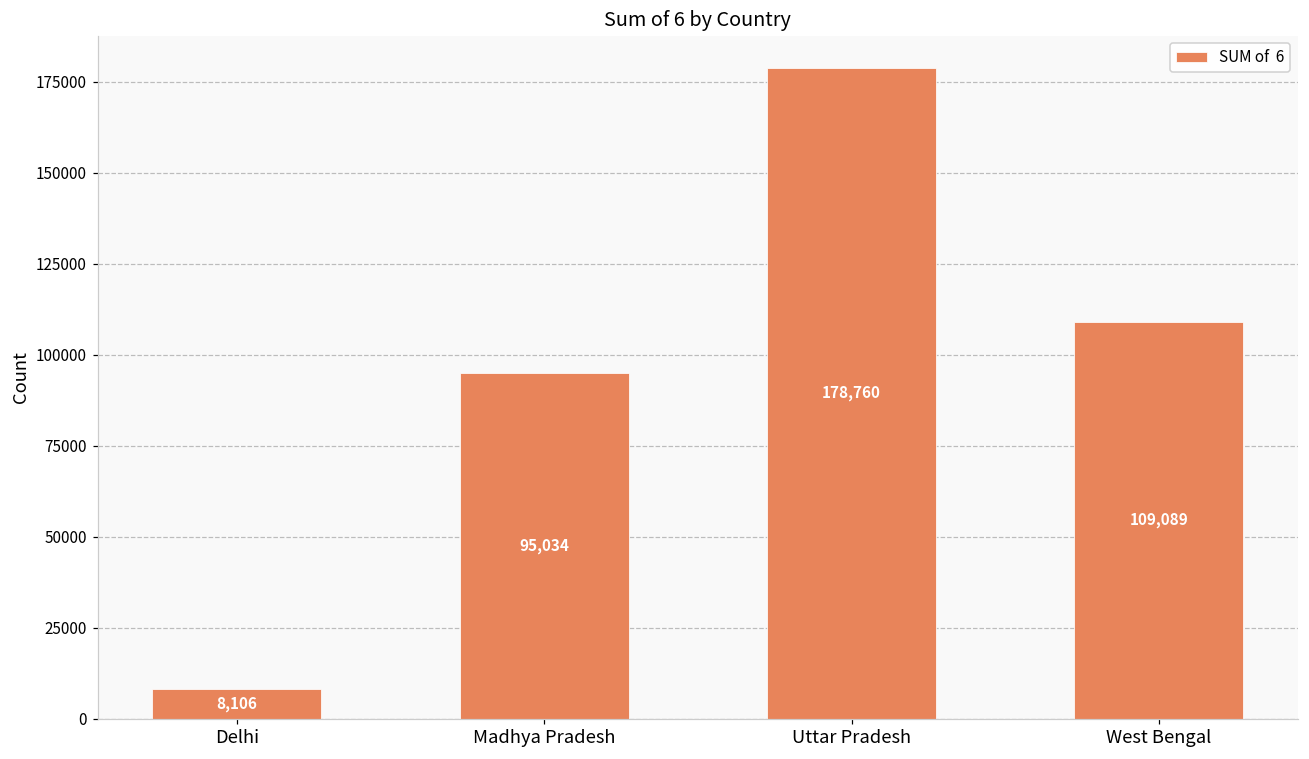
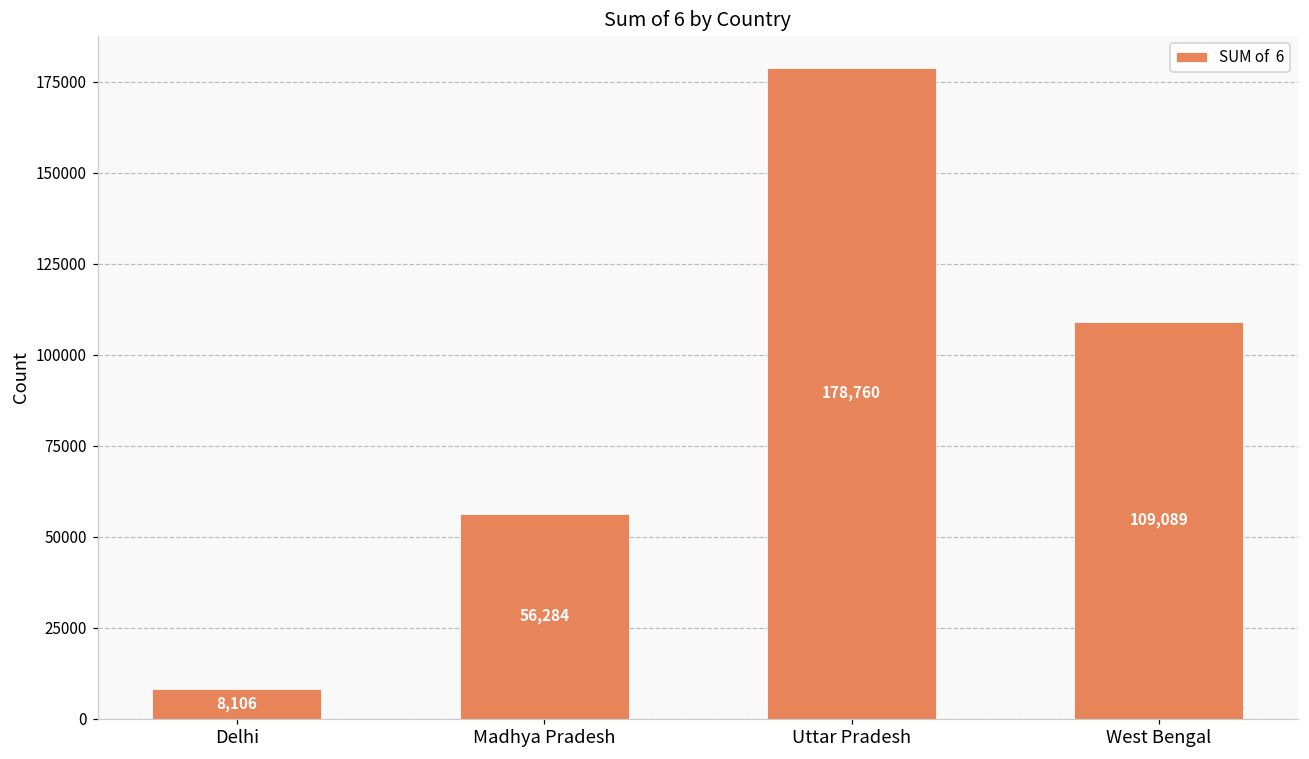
Madhya Pradesh: 95,034 -> 56,284
